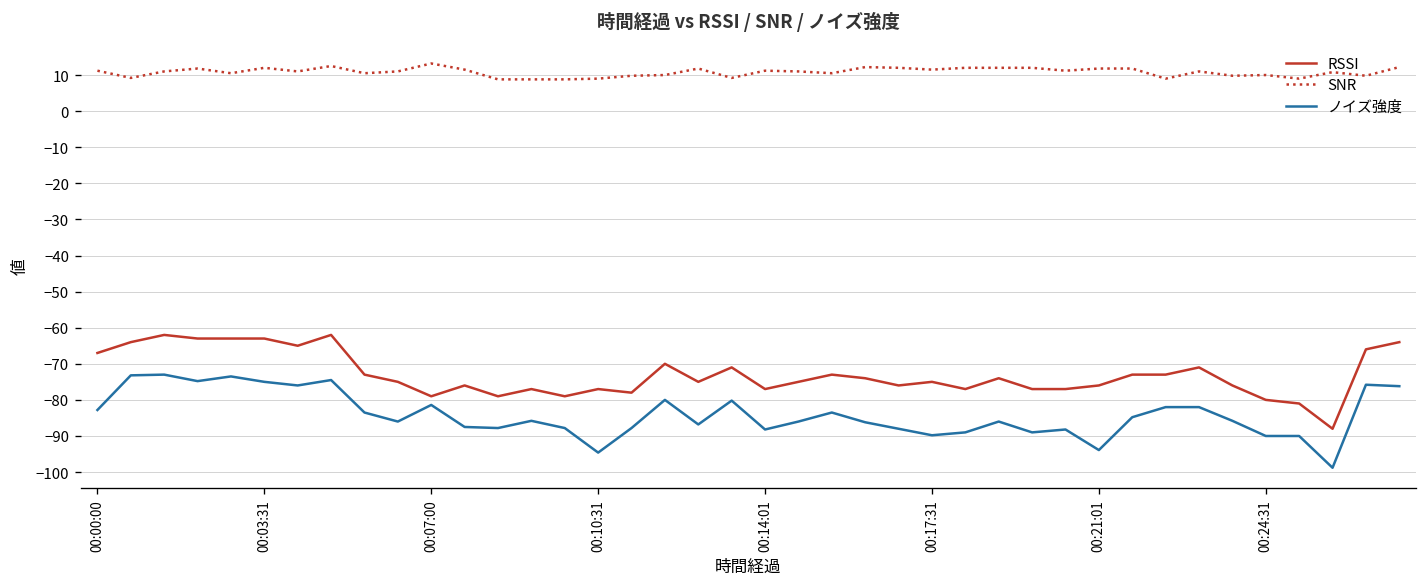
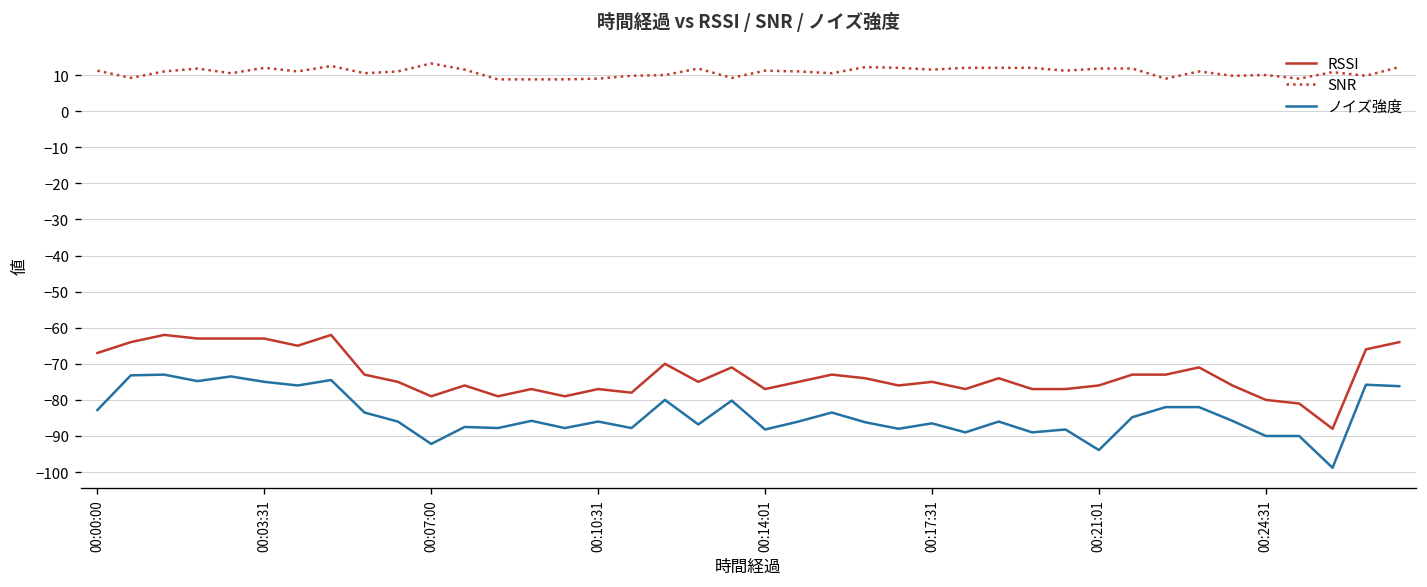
ノイズ強度, 00:07:00: -81 -> -92
ノイズ強度, 00:10:31: -95 -> -86
ノイズ強度, 00:17:31: -90 -> -87
